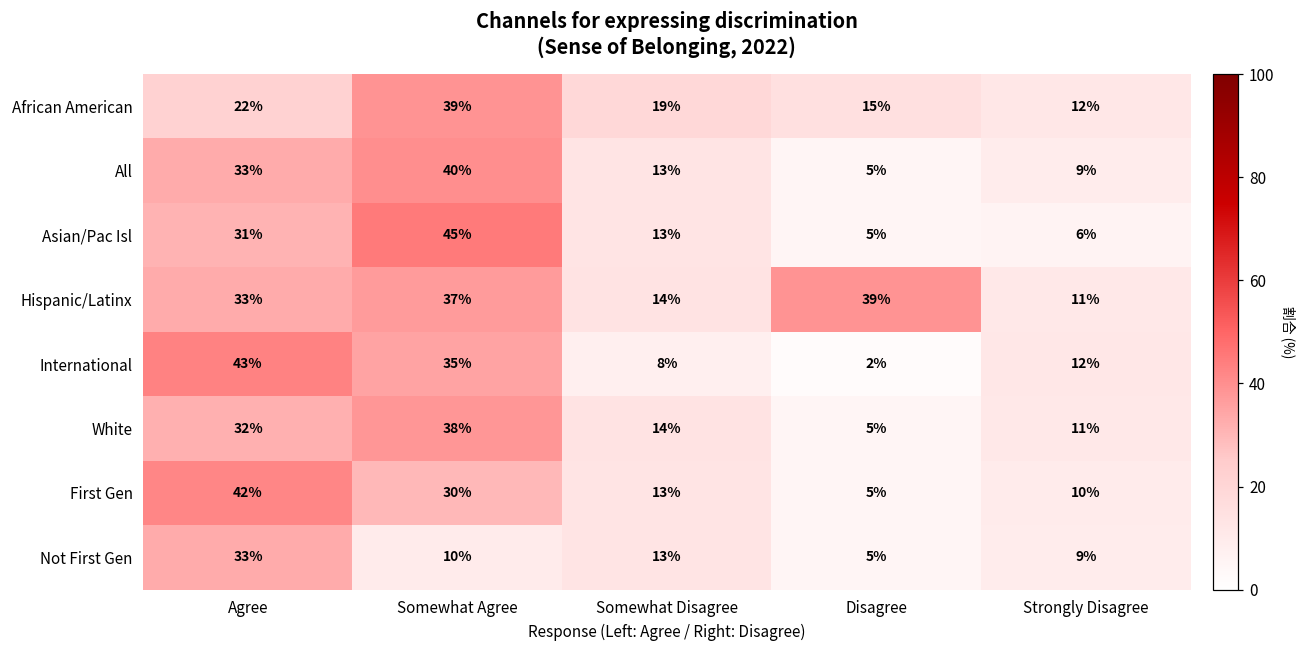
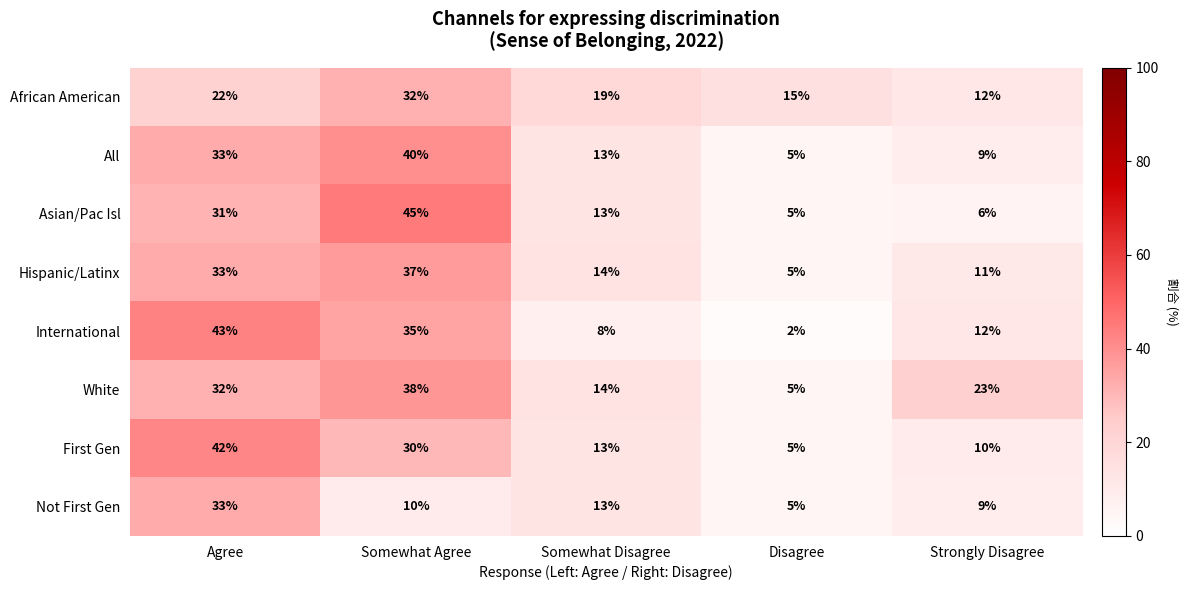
African American, Somewhat Agree: 39% -> 32%
Hispanic/Latinx, Disagree: 39% -> 5%
White, Strongly Disagree: 11% -> 23%
